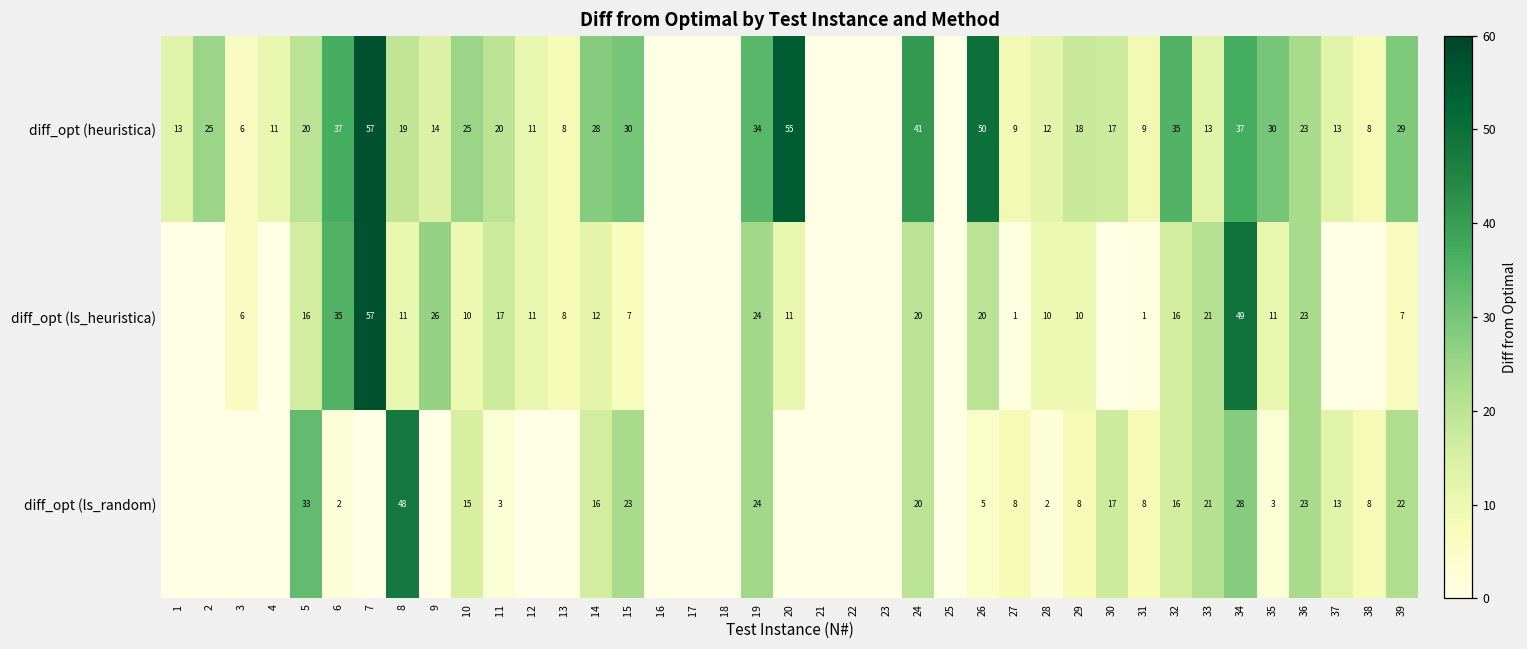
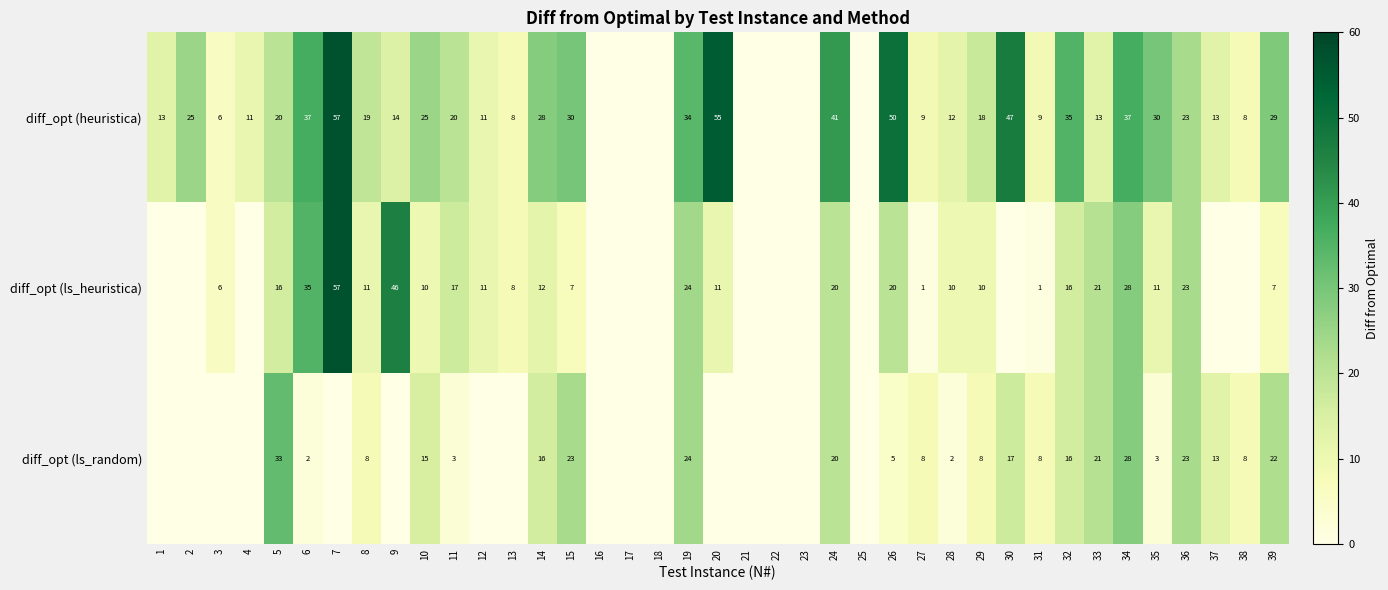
diff_opt (heuristica), 30: 17 -> 47
diff_opt (ls_heuristica), 9: 26 -> 46
diff_opt (ls_heuristica), 34: 49 -> 28
diff_opt (ls_random), 8: 48 -> 8
